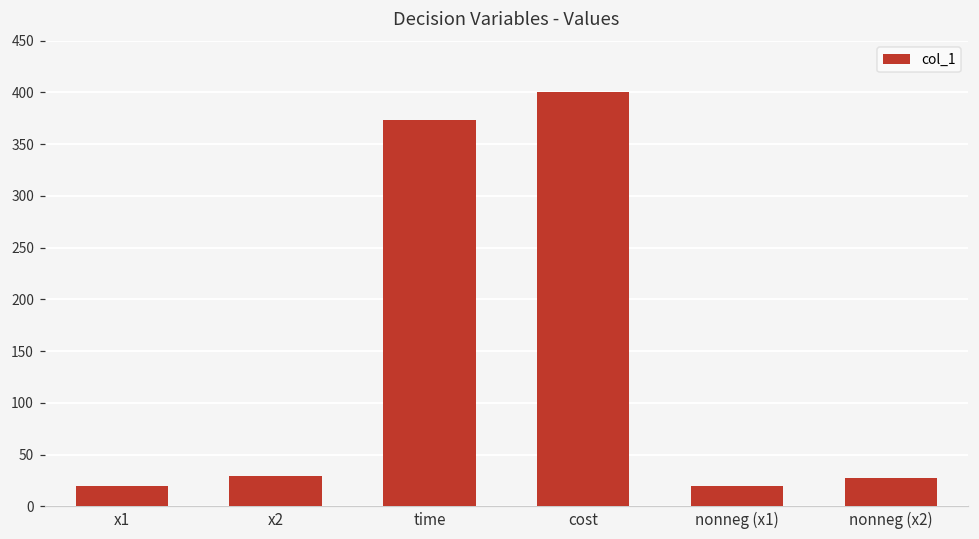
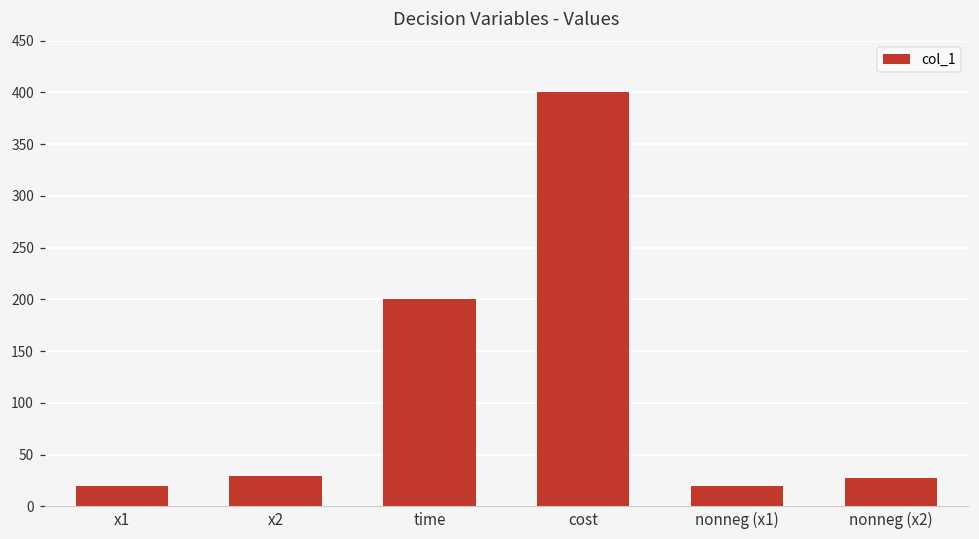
time: 370 -> 200
